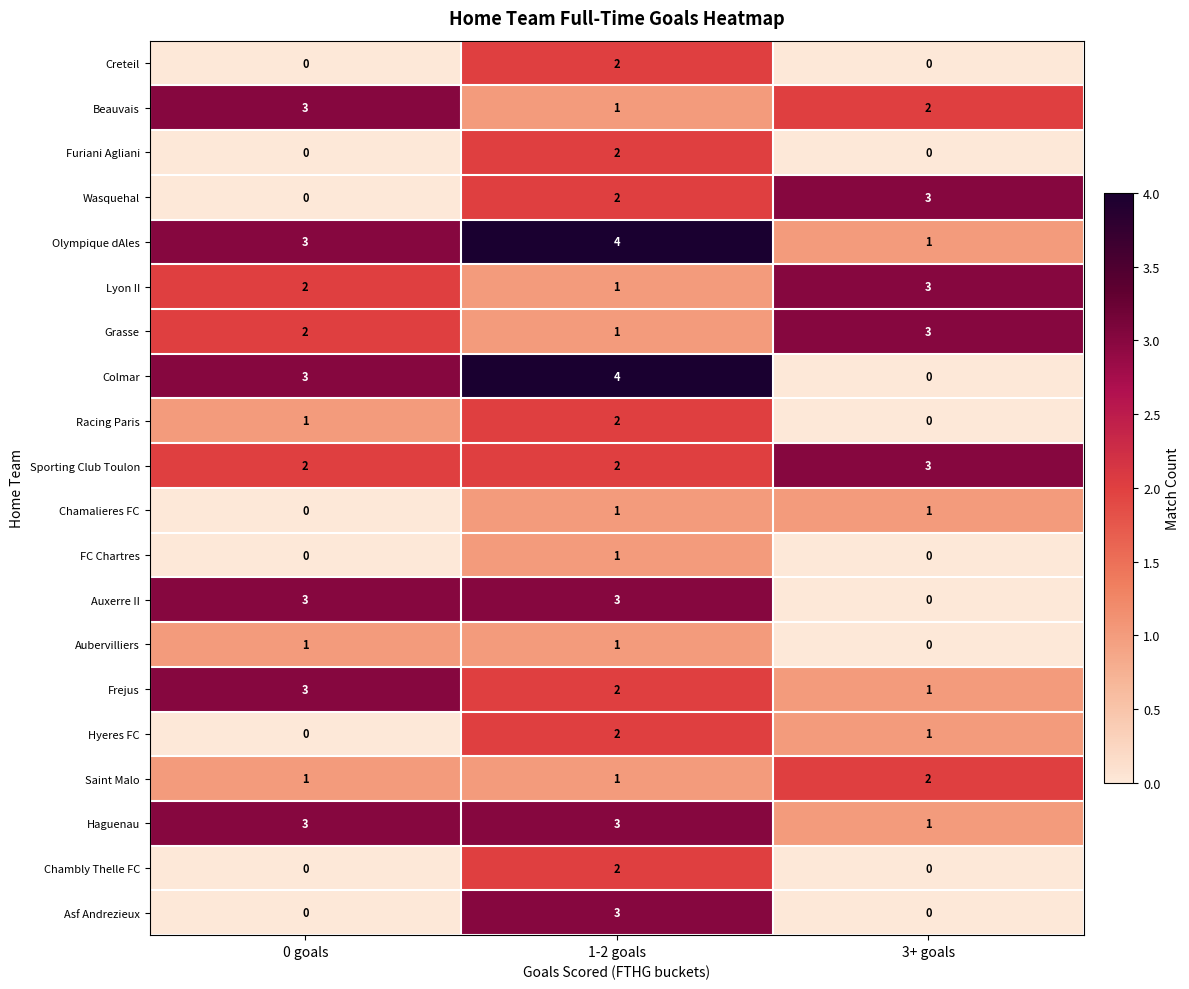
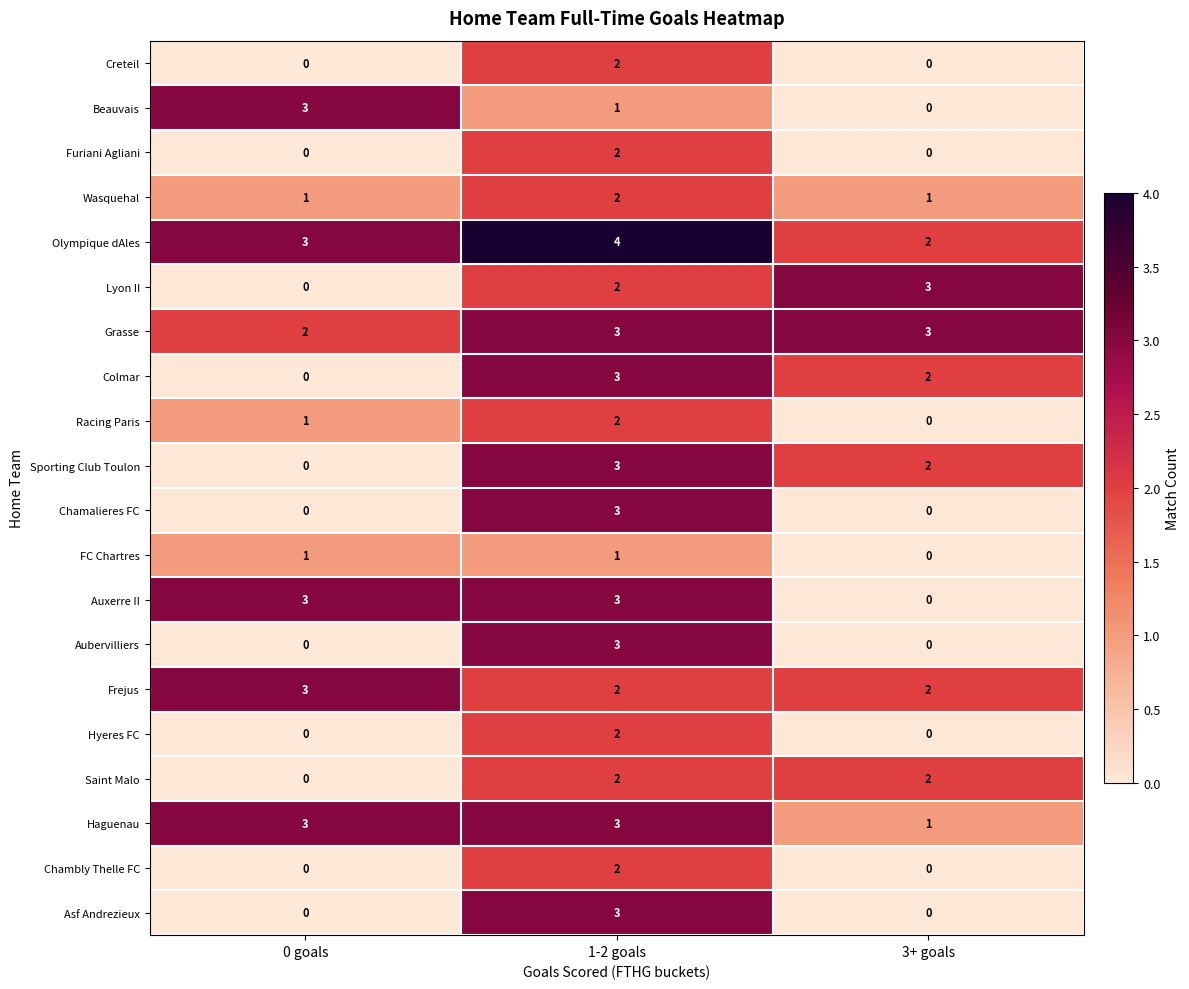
Beauvais, 3+ goals: 2 -> 0
Wasquehal, 0 goals: 0 -> 1
Wasquehal, 3+ goals: 3 -> 1
Olympique dAles, 3+ goals: 1 -> 2
Lyon II, 0 goals: 2 -> 0
Lyon II, 1-2 goals: 1 -> 2
Grasse, 1-2 goals: 1 -> 3
Colmar, 0 goals: 3 -> 0
Colmar, 1-2 goals: 4 -> 3
Colmar, 3+ goals: 0 -> 2
Sporting Club Toulon, 0 goals: 2 -> 0
Sporting Club Toulon, 1-2 goals: 2 -> 3
Sporting Club Toulon, 3+ goals: 3 -> 2
Chamalieres FC, 1-2 goals: 1 -> 3
Chamalieres FC, 3+ goals: 1 -> 0
FC Chartres, 0 goals: 0 -> 1
Aubervilliers, 0 goals: 1 -> 0
Aubervilliers, 1-2 goals: 1 -> 3
Frejus, 3+ goals: 1 -> 2
Hyeres FC, 3+ goals: 1 -> 0
Saint Malo, 0 goals: 1 -> 0
Saint Malo, 1-2 goals: 1 -> 2
